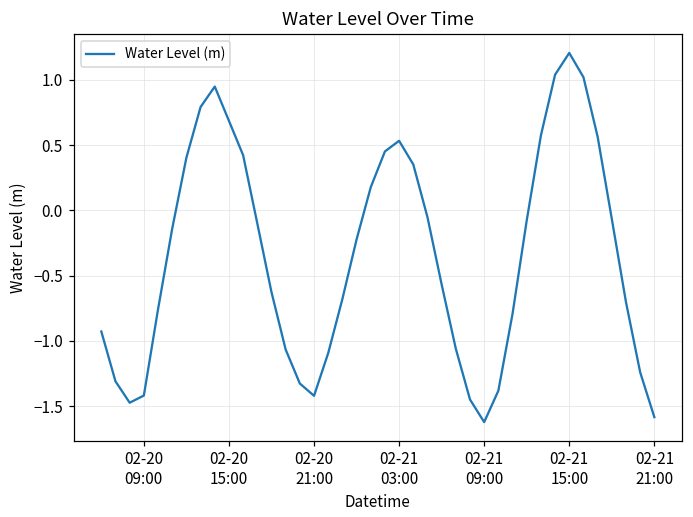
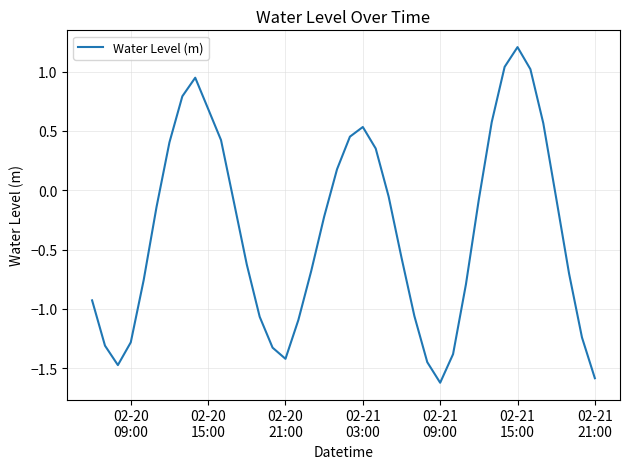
02-20 09:00: -1.42 -> -1.28
